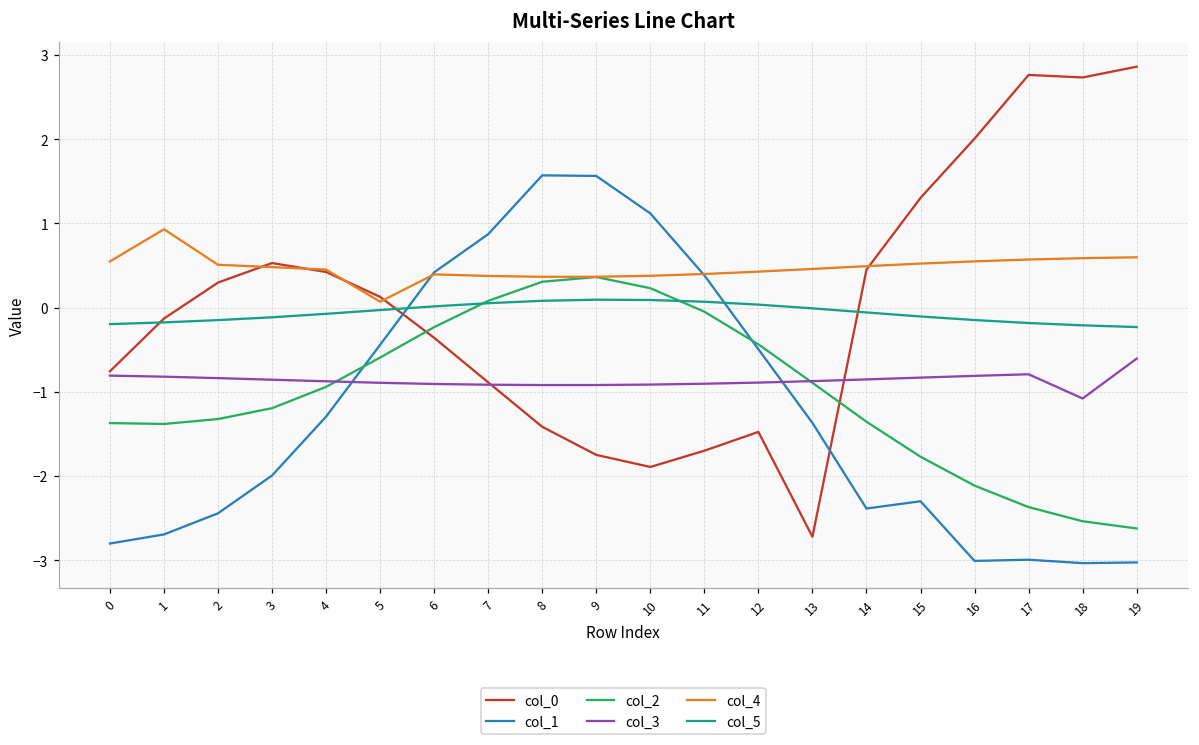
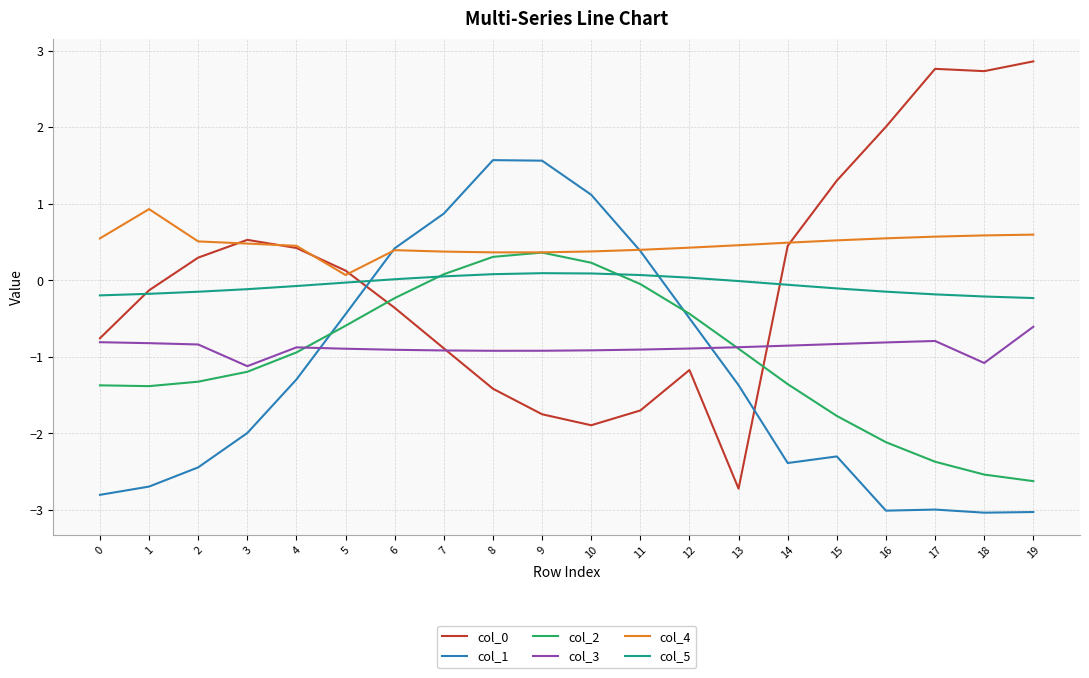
col_3, 3: -0.9 -> -1.1
col_0, 12: -1.5 -> -1.2
